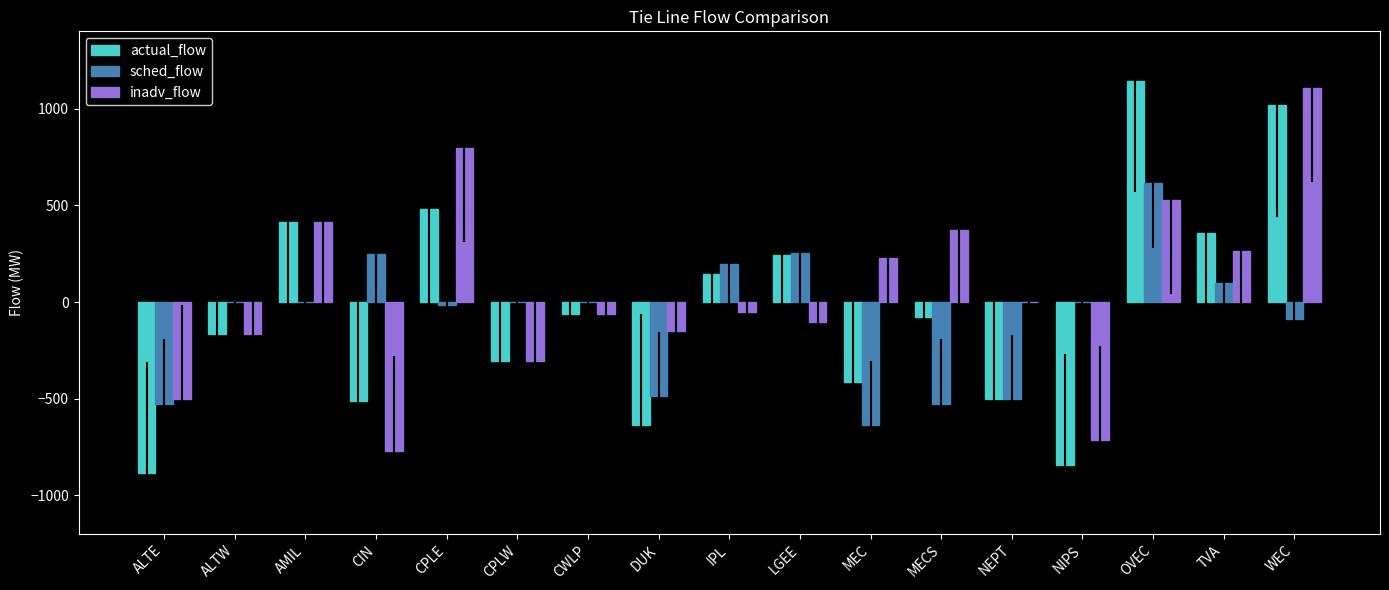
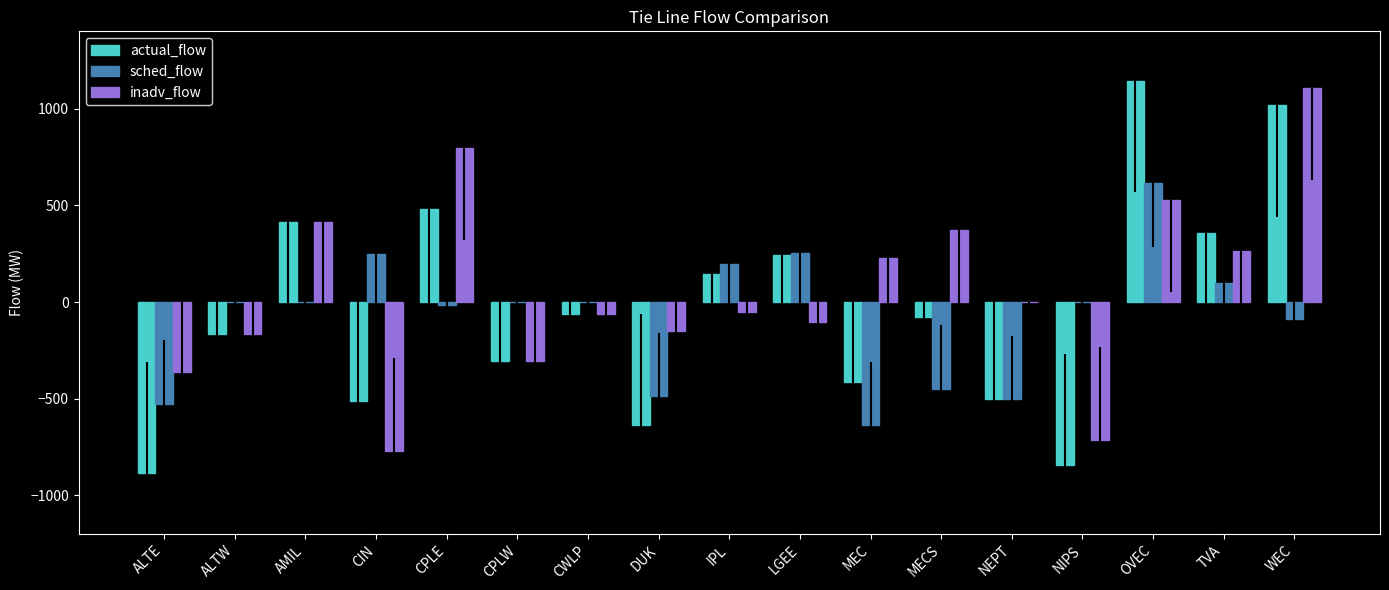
inadv_flow, ALTE: -500 -> -360
sched_flow, MECS: -530 -> -450
